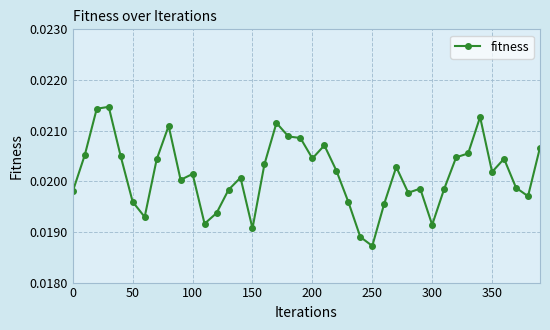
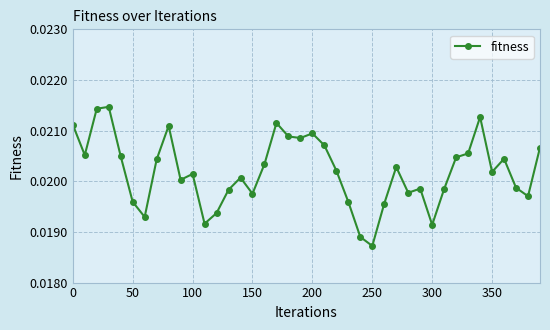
0: 0.0198 -> 0.0211
150: 0.0191 -> 0.0198
200: 0.0205 -> 0.0209
